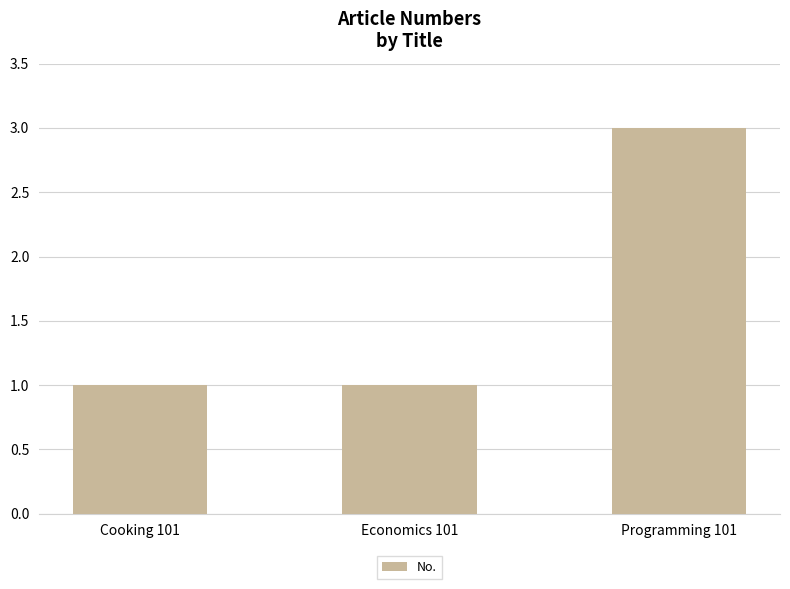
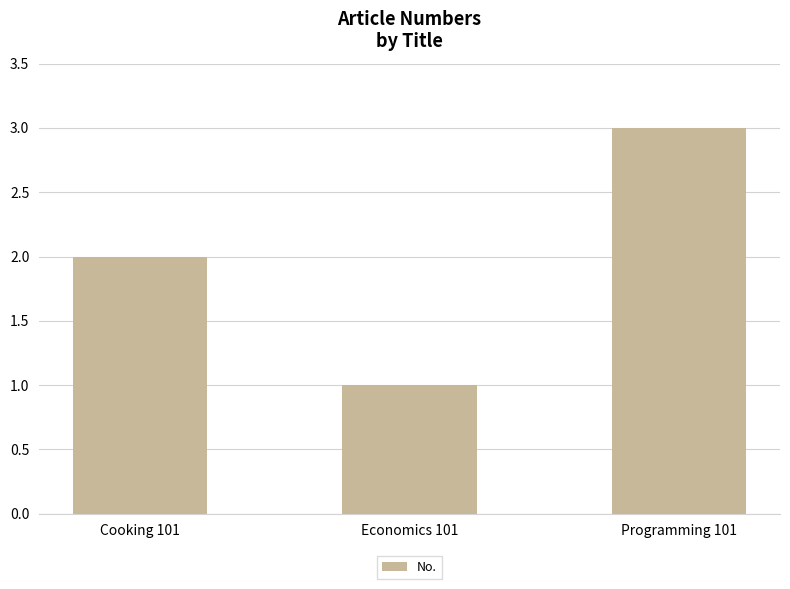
Cooking 101: 1 -> 2
